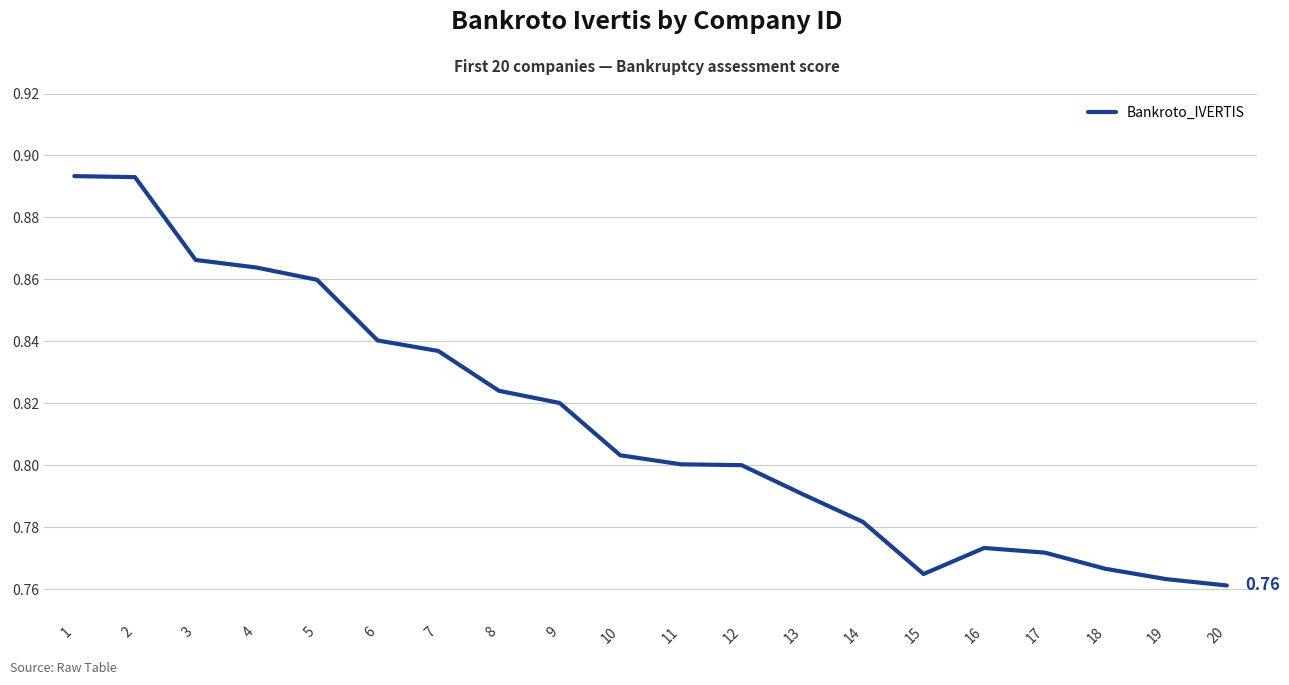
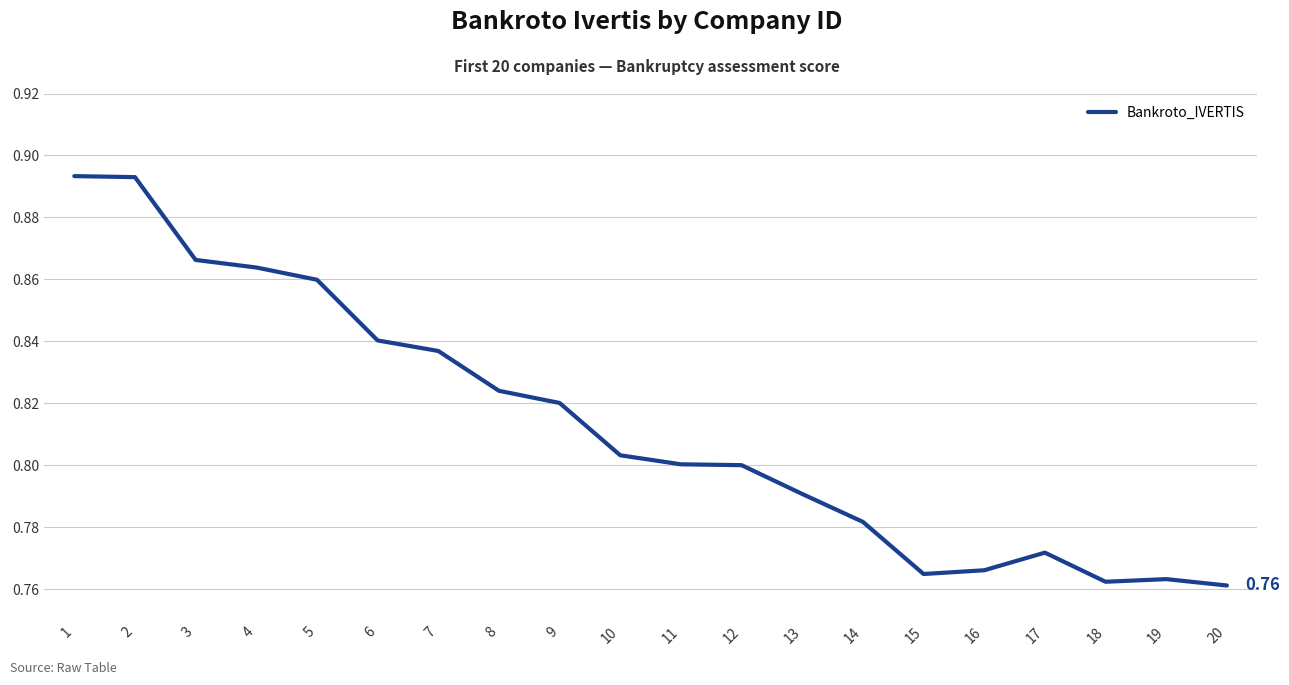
16: 0.773 -> 0.766
18: 0.767 -> 0.762
